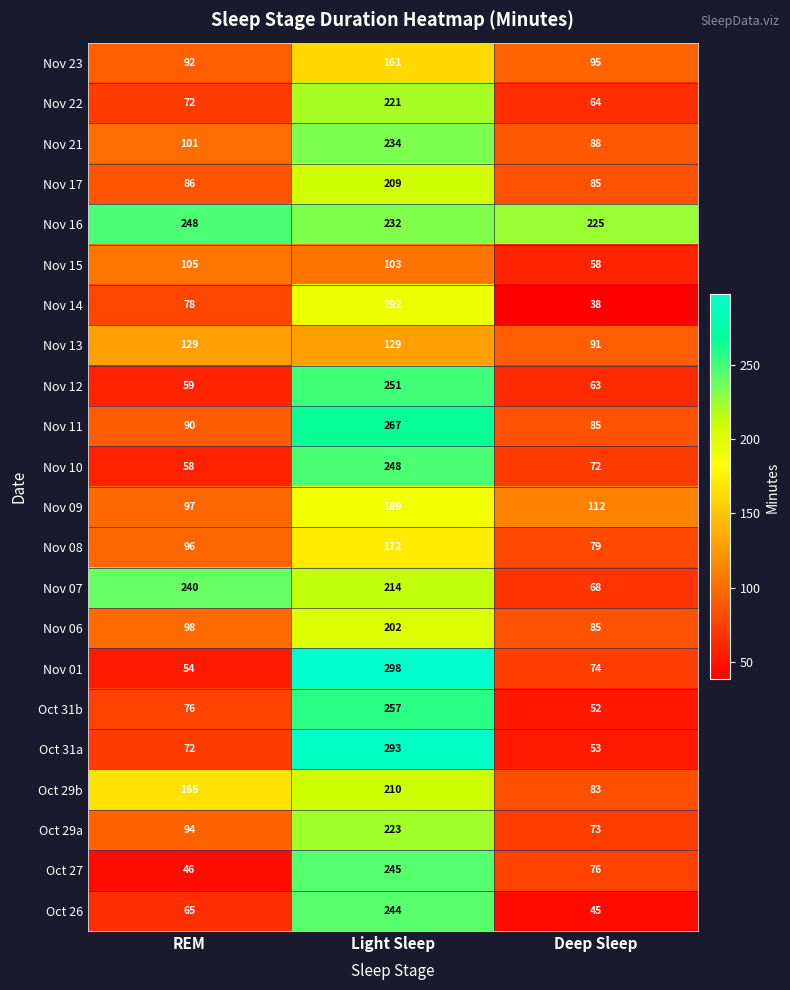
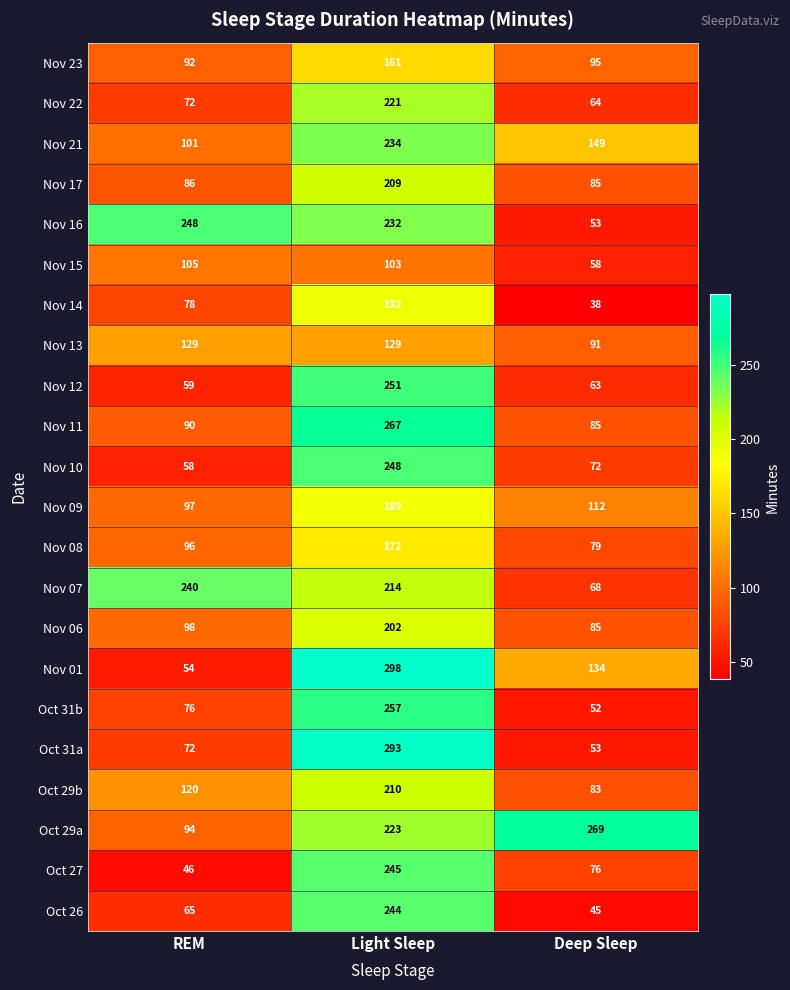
Nov 21, Deep Sleep: 88 -> 149
Nov 16, Deep Sleep: 225 -> 53
Nov 01, Deep Sleep: 74 -> 134
Oct 29b, REM: 165 -> 120
Oct 29a, Deep Sleep: 73 -> 269
